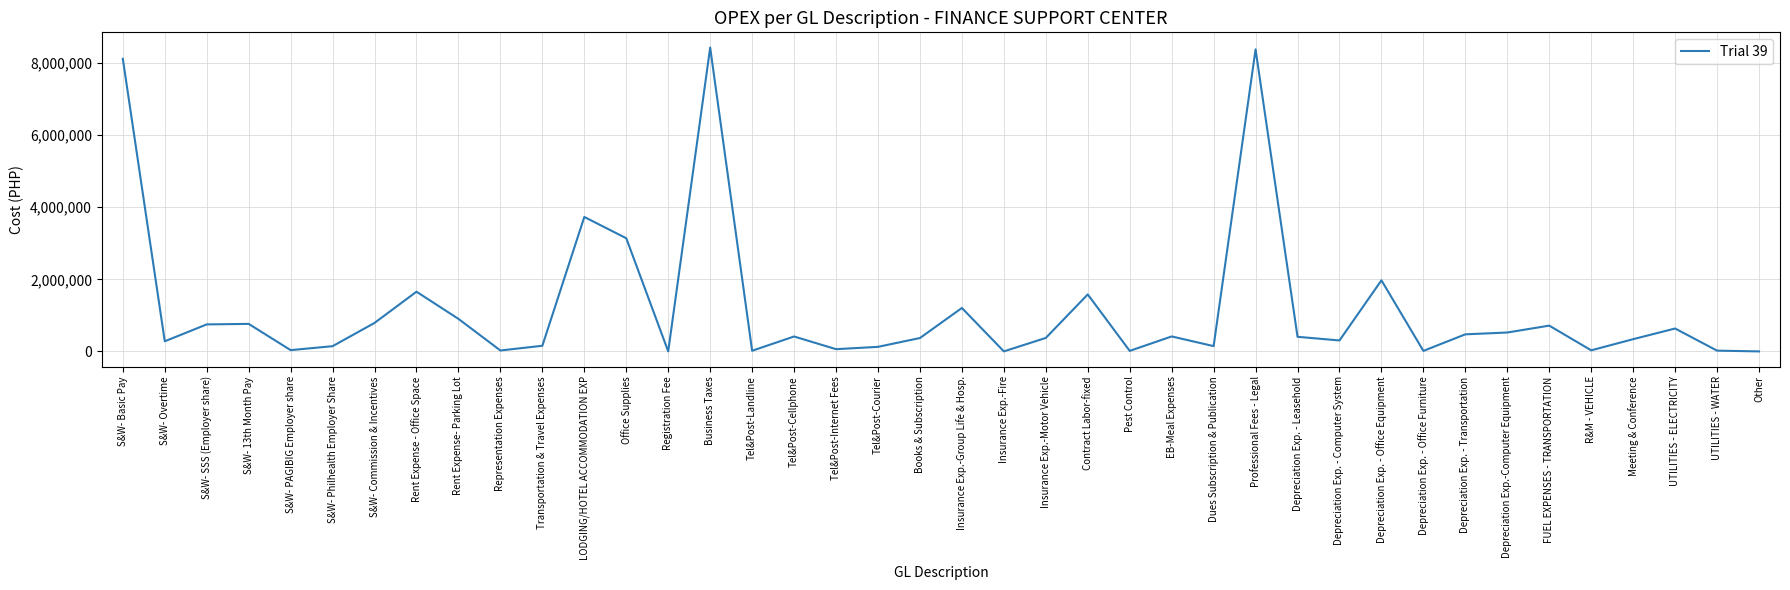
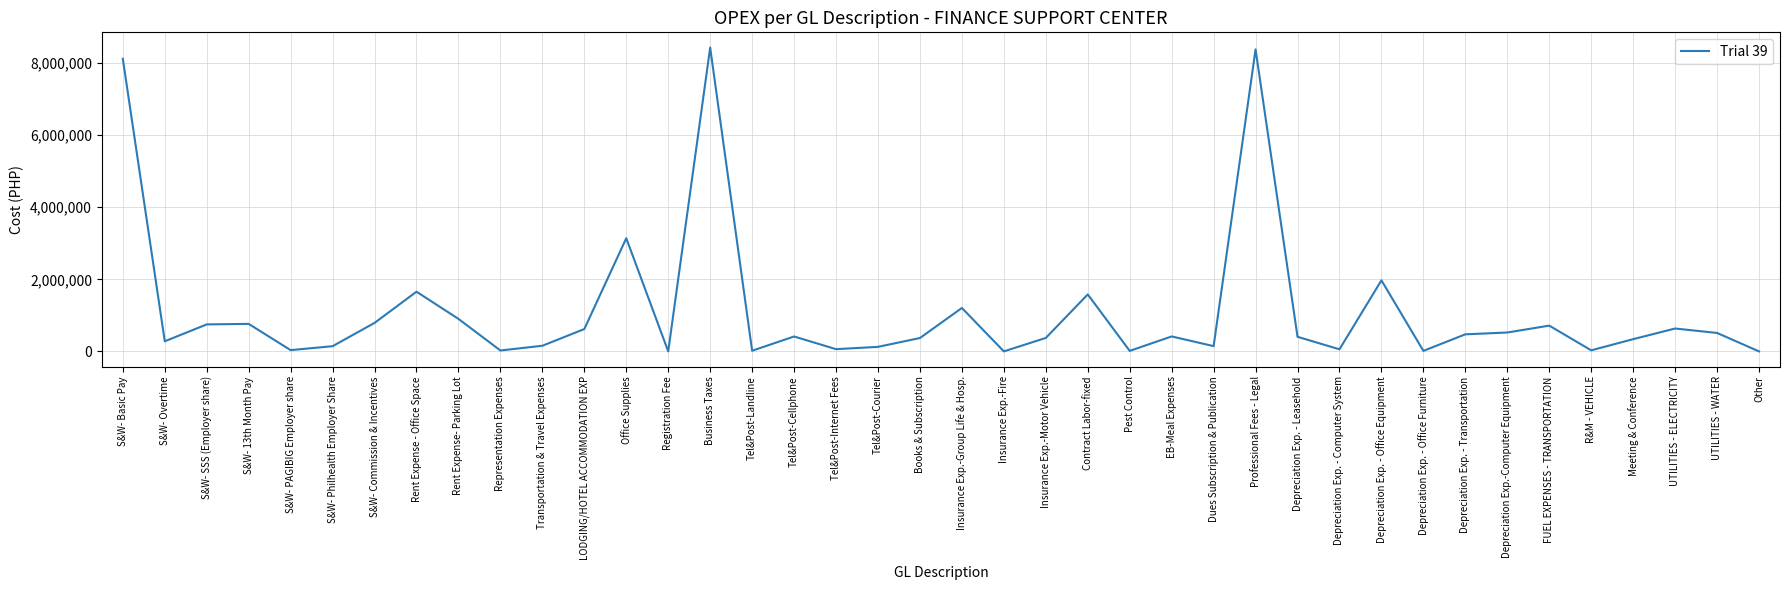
LODGING/HOTEL ACCOMMODATION EXP: 3,700,000 -> 600,000
Depreciation Exp. - Computer System: 300,000 -> 100,000
UTILITIES - WATER: 0 -> 500,000
